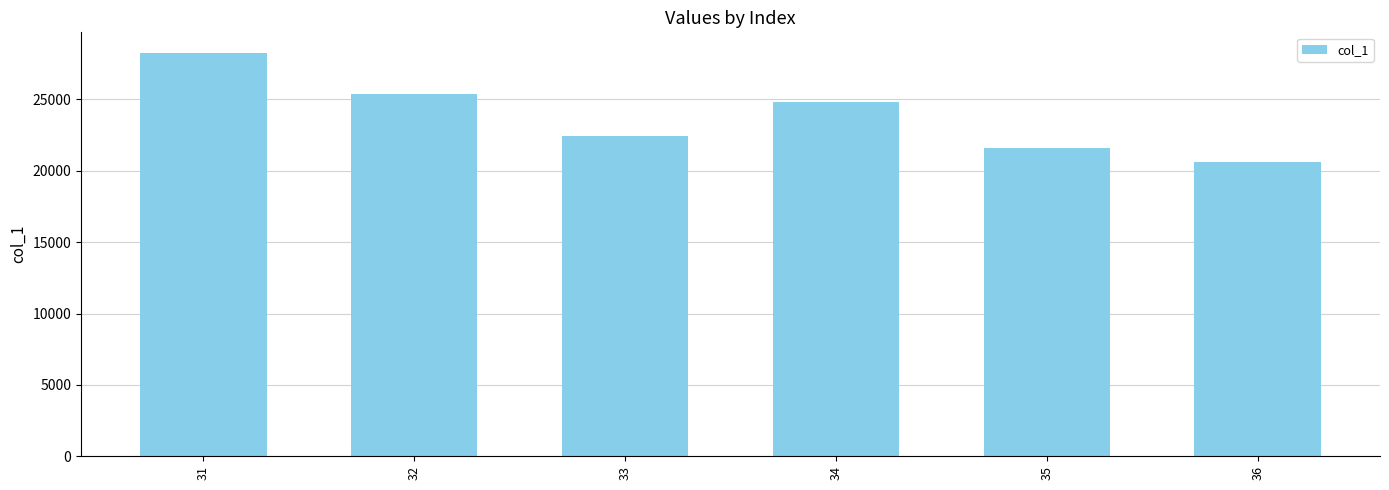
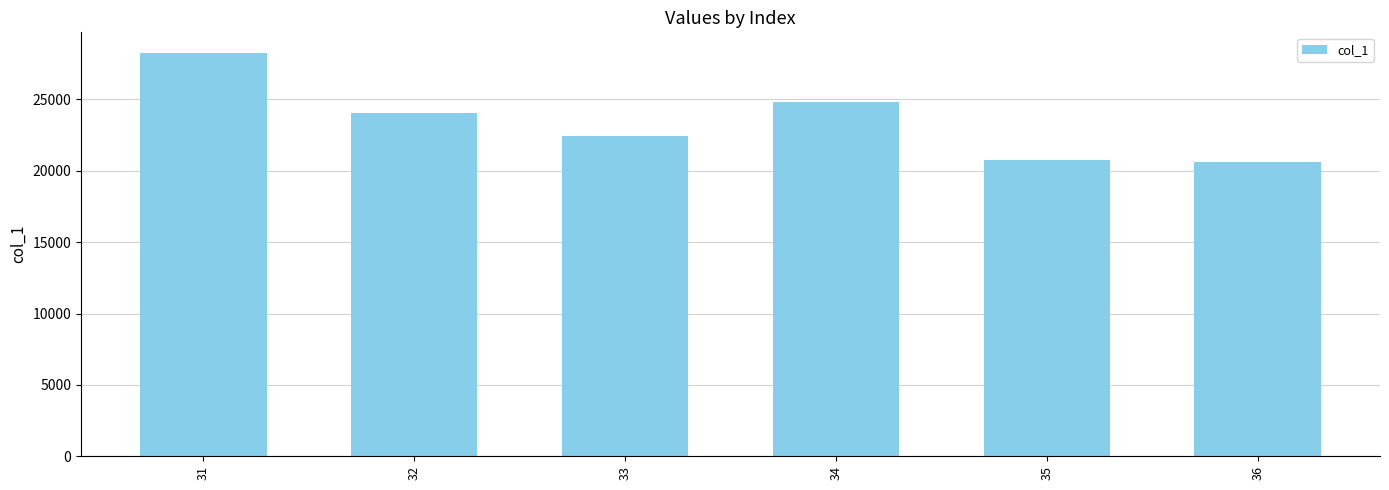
32: 25400 -> 24100
35: 21600 -> 20800
